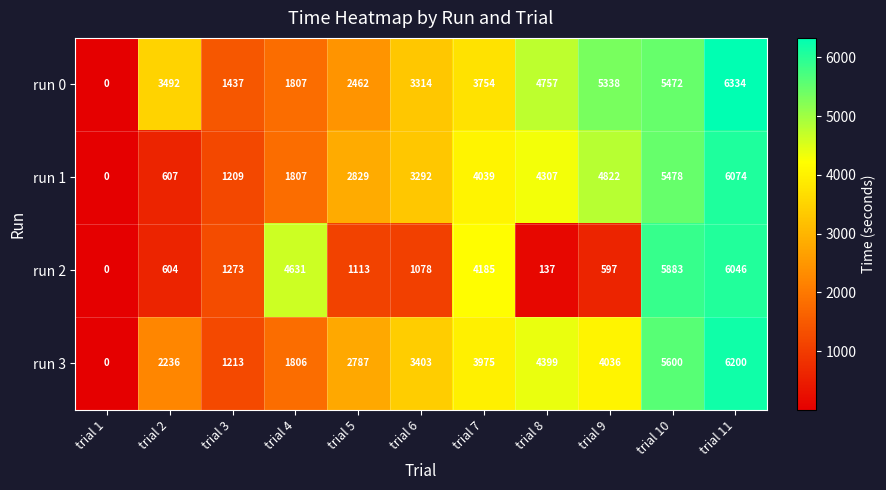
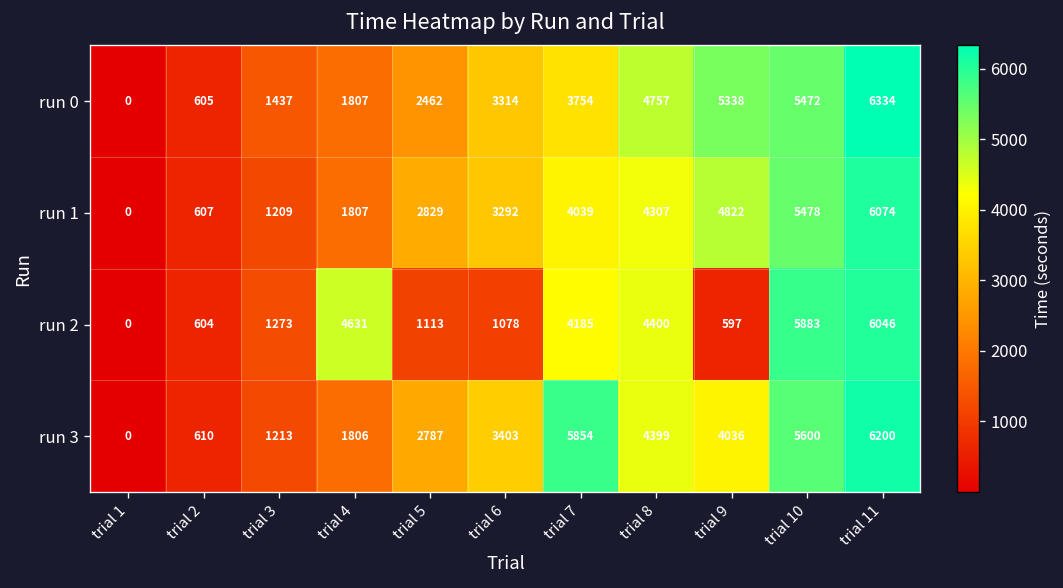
run 0, trial 2: 3492 -> 605
run 2, trial 8: 137 -> 4400
run 3, trial 2: 2236 -> 610
run 3, trial 7: 3975 -> 5854
